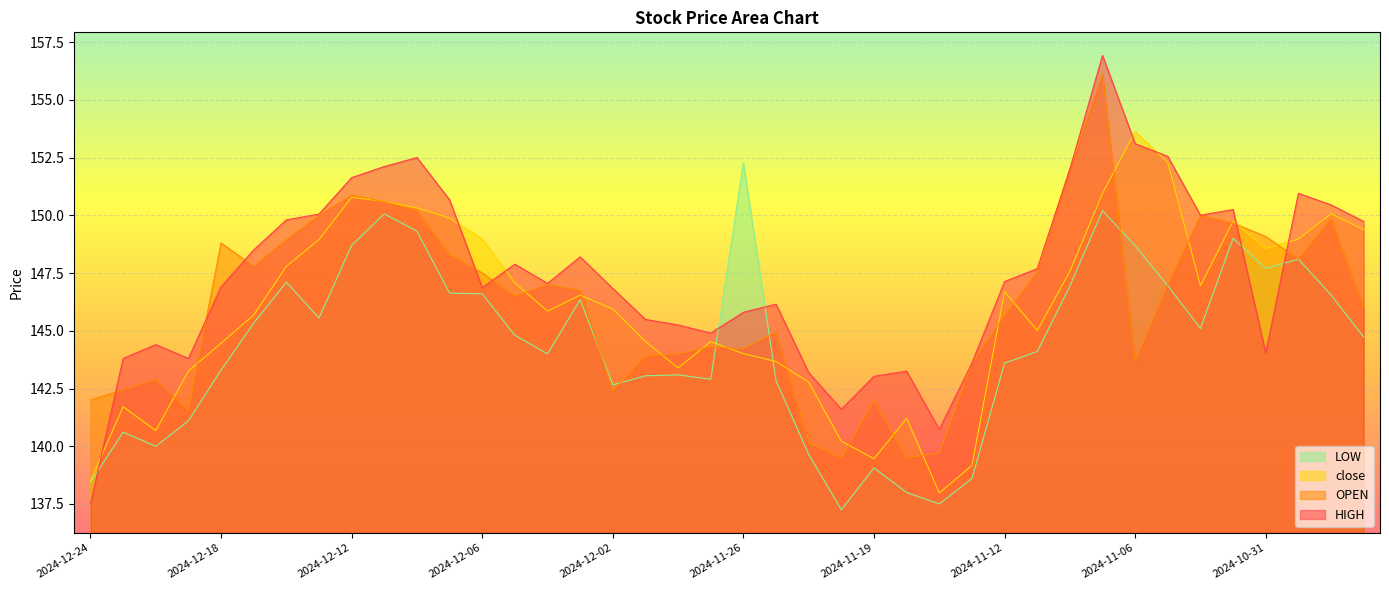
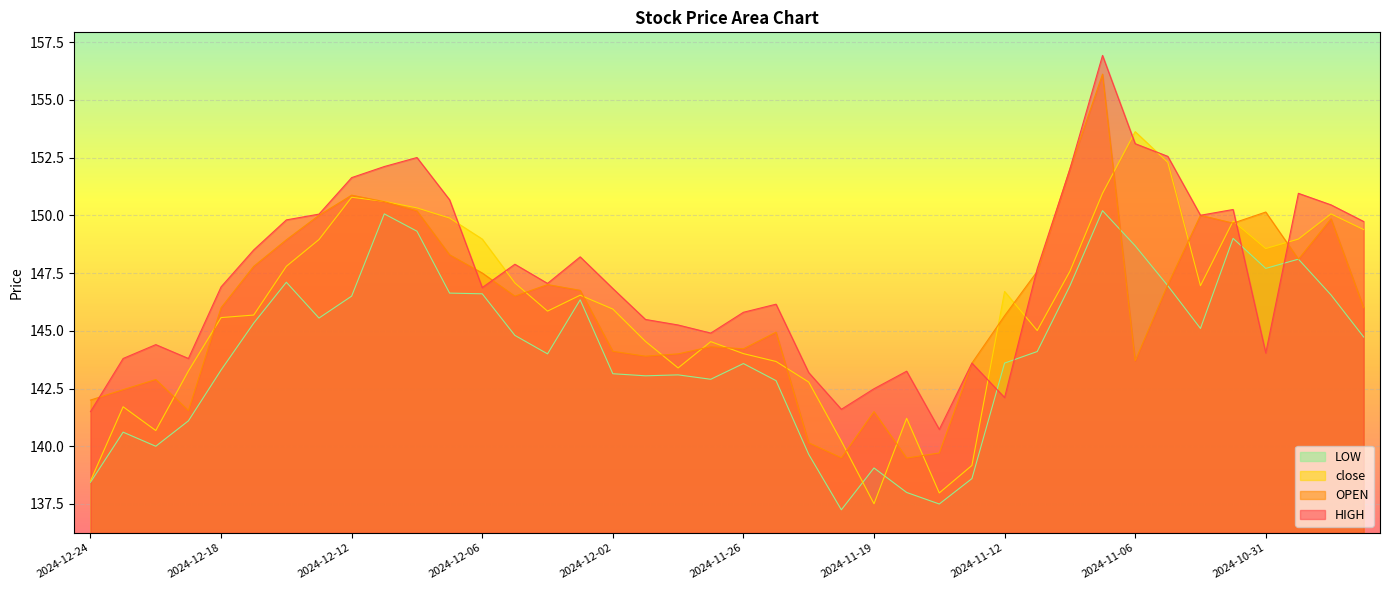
HIGH, 2024-12-24: 137.5 -> 141.5
close, 2024-12-18: 144.5 -> 145.6
OPEN, 2024-12-18: 148.8 -> 146.0
LOW, 2024-12-12: 148.7 -> 146.5
LOW, 2024-12-02: 142.7 -> 143.1
OPEN, 2024-12-02: 142.4 -> 144.1
LOW, 2024-11-26: 152.3 -> 143.6
close, 2024-11-19: 139.5 -> 137.5
OPEN, 2024-11-19: 142.0 -> 141.5
HIGH, 2024-11-19: 143.0 -> 142.5
HIGH, 2024-11-12: 147.1 -> 142.1
OPEN, 2024-10-31: 149.1 -> 150.1
